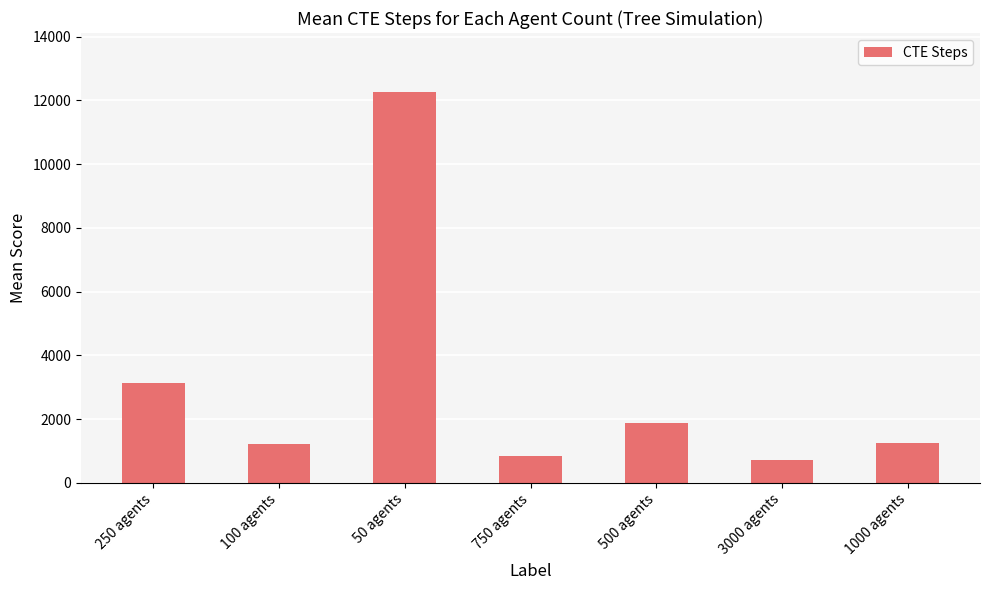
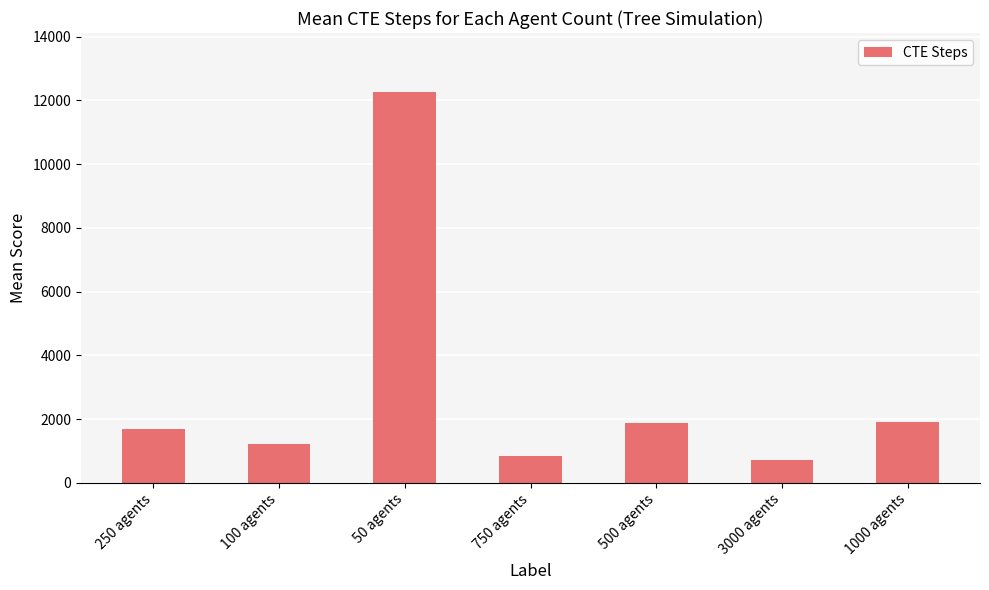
250 agents: 3100 -> 1700
1000 agents: 1200 -> 1900
